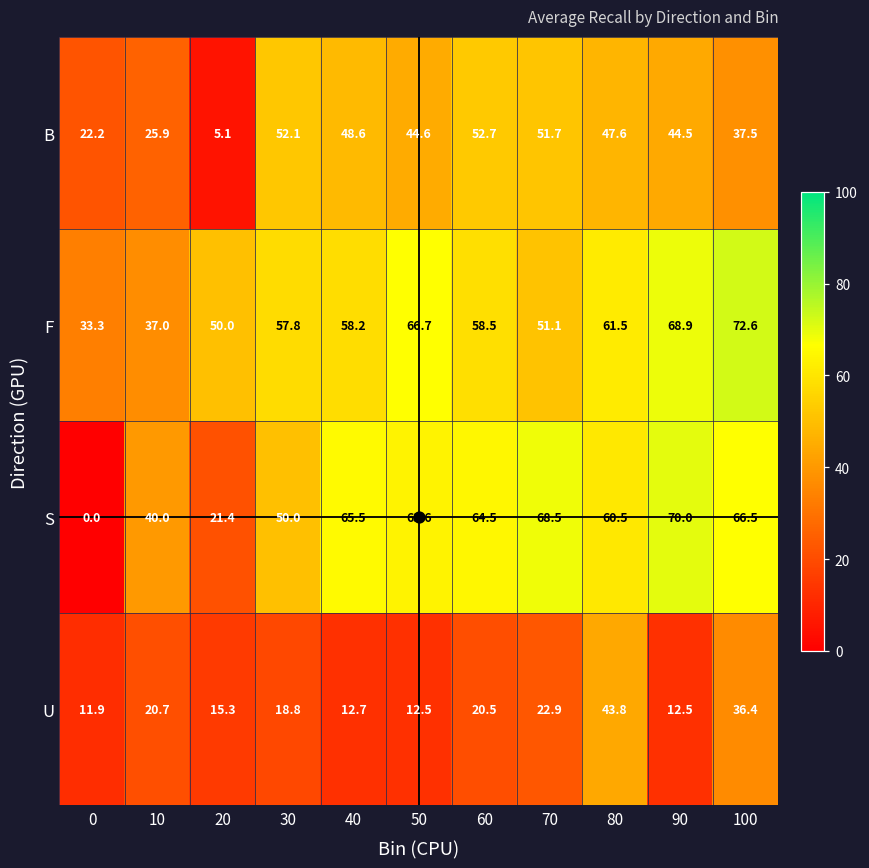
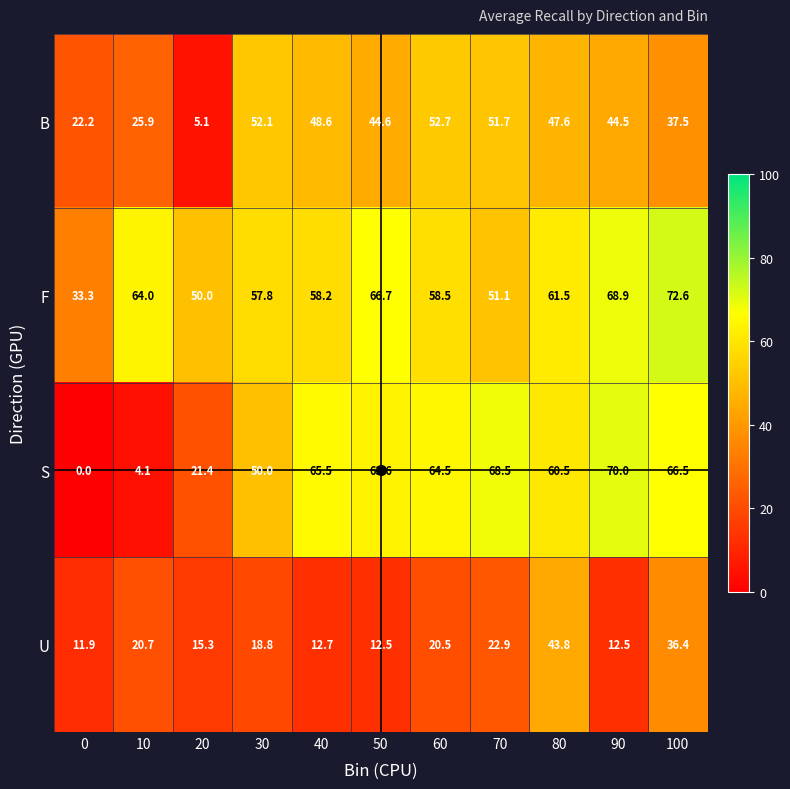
F, 10: 37.0 -> 64.0
S, 10: 40.0 -> 4.1
